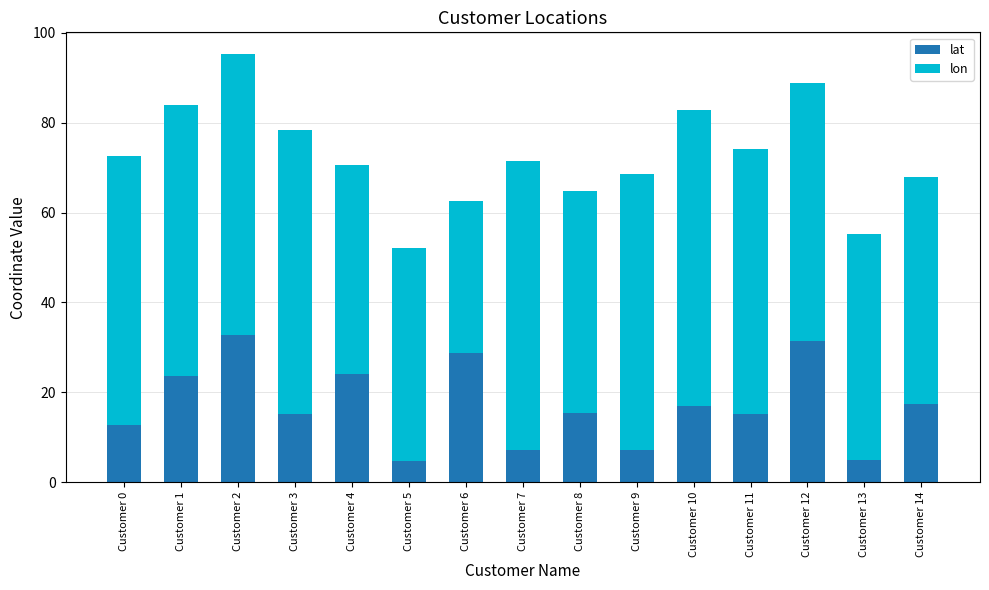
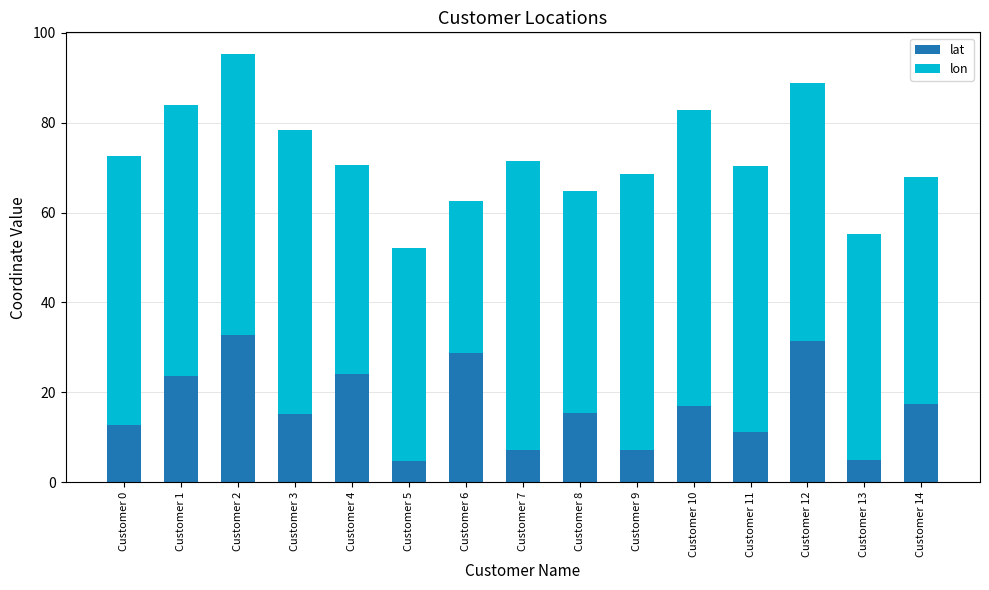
lat, Customer 11: 15 -> 11
